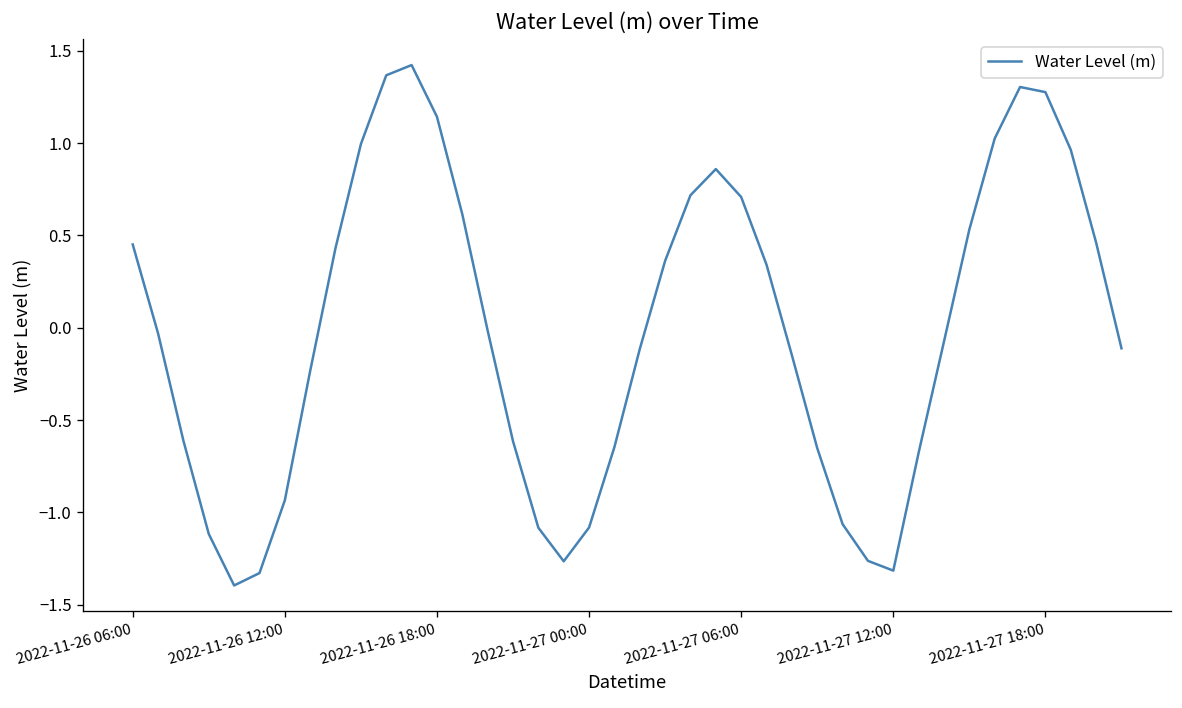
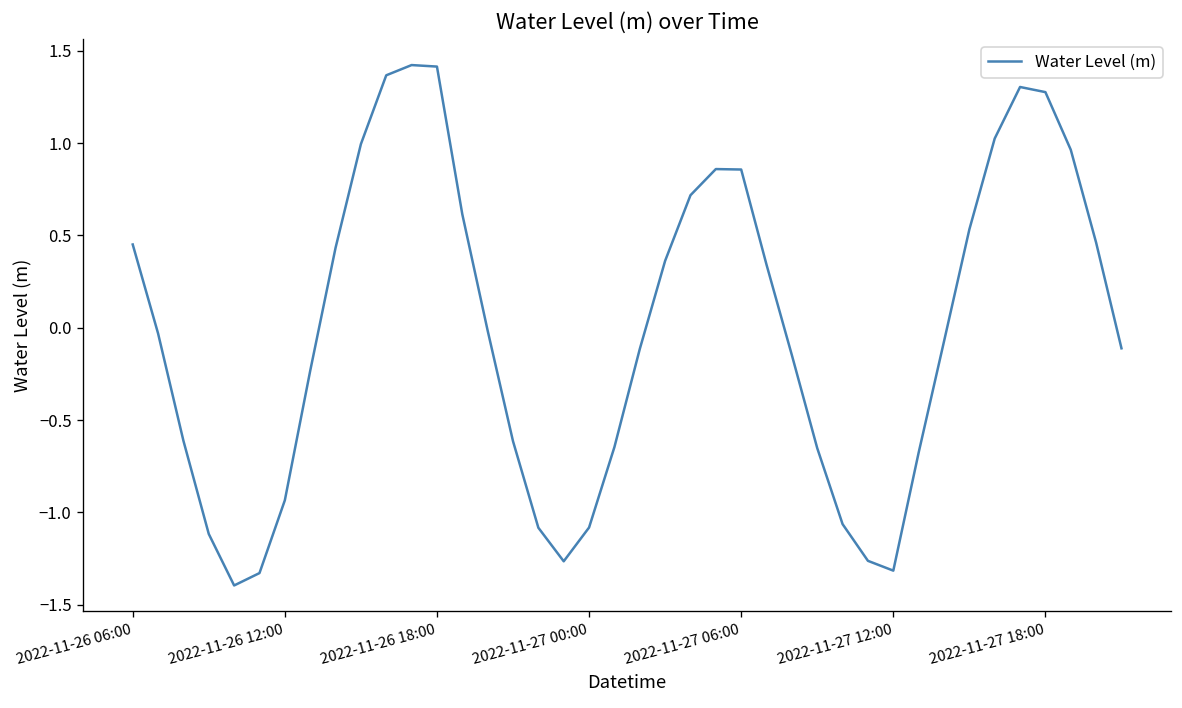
2022-11-26 18:00: 1.14 -> 1.41
2022-11-27 06:00: 0.71 -> 0.86
